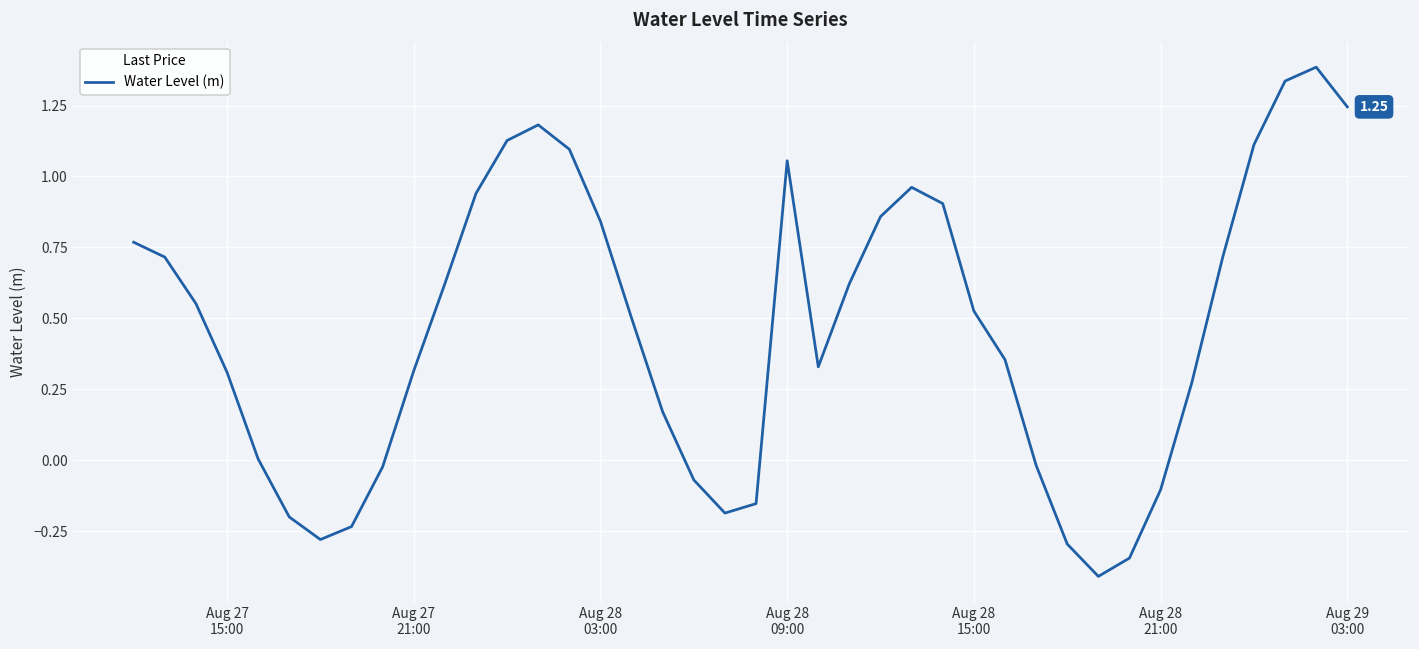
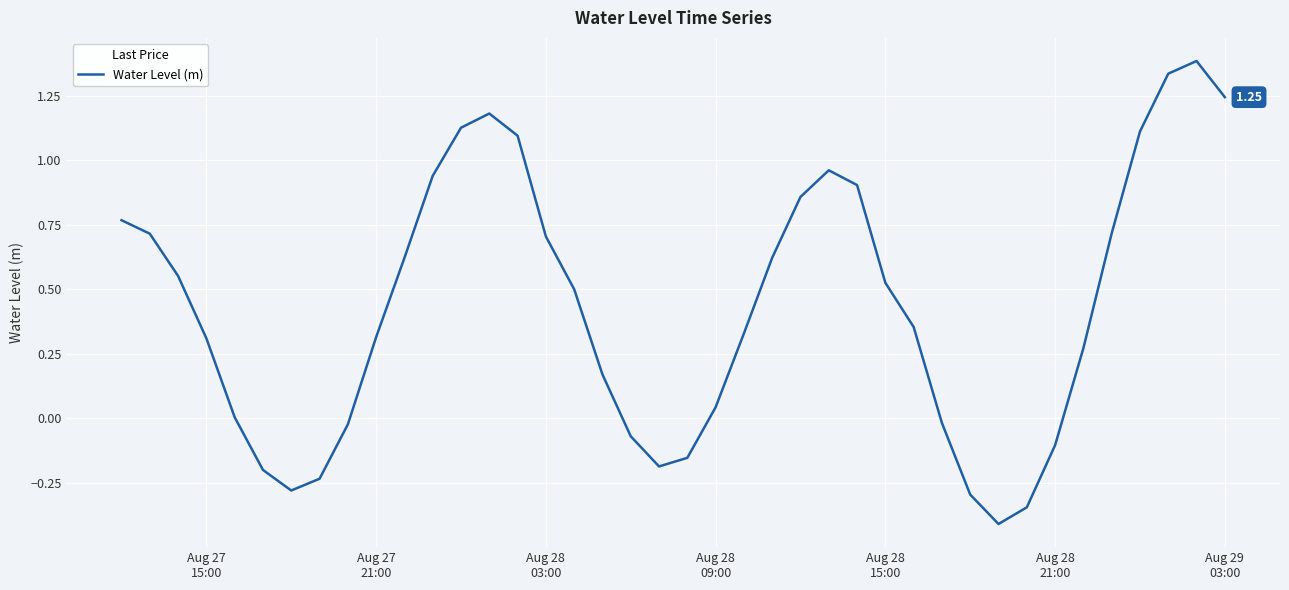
Aug 28 03:00: 0.84 -> 0.71
Aug 28 09:00: 1.06 -> 0.04
